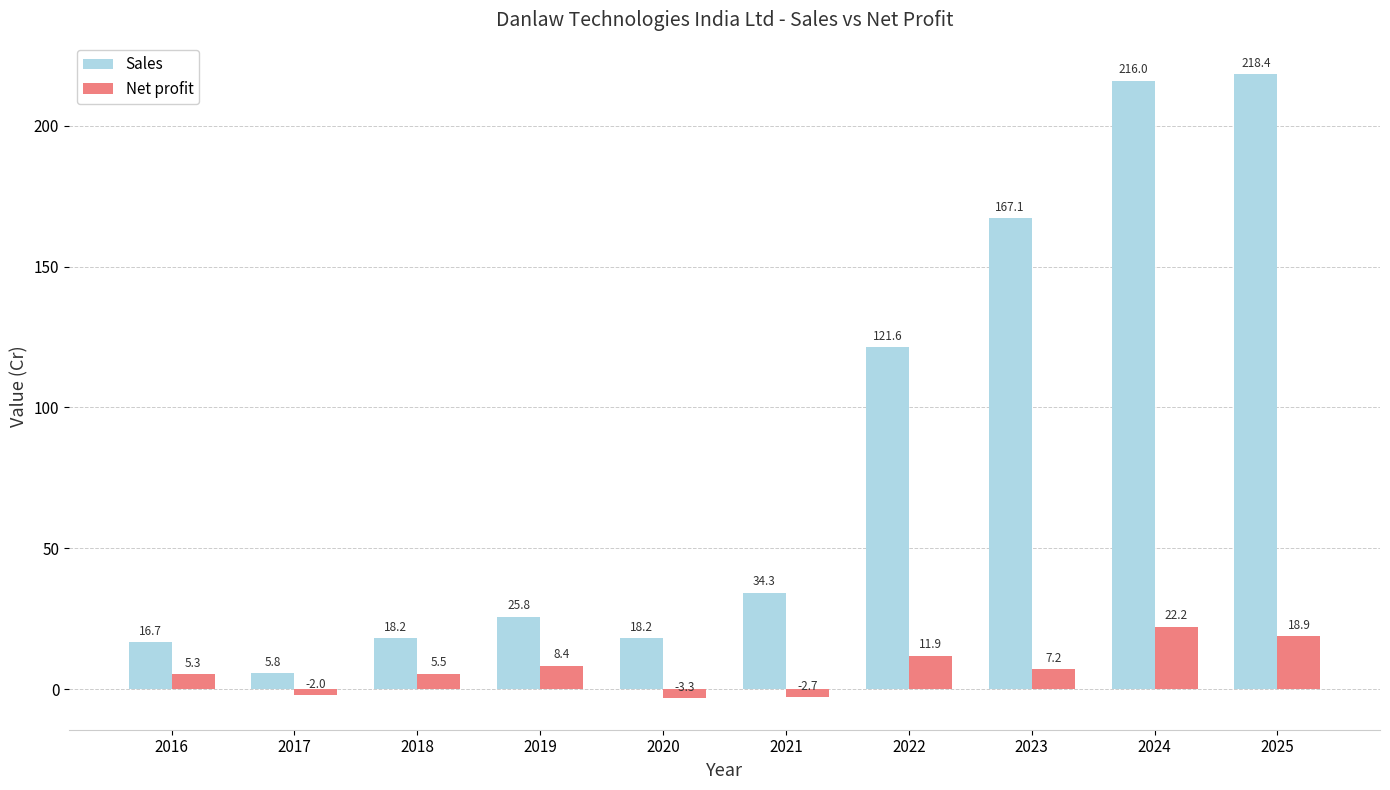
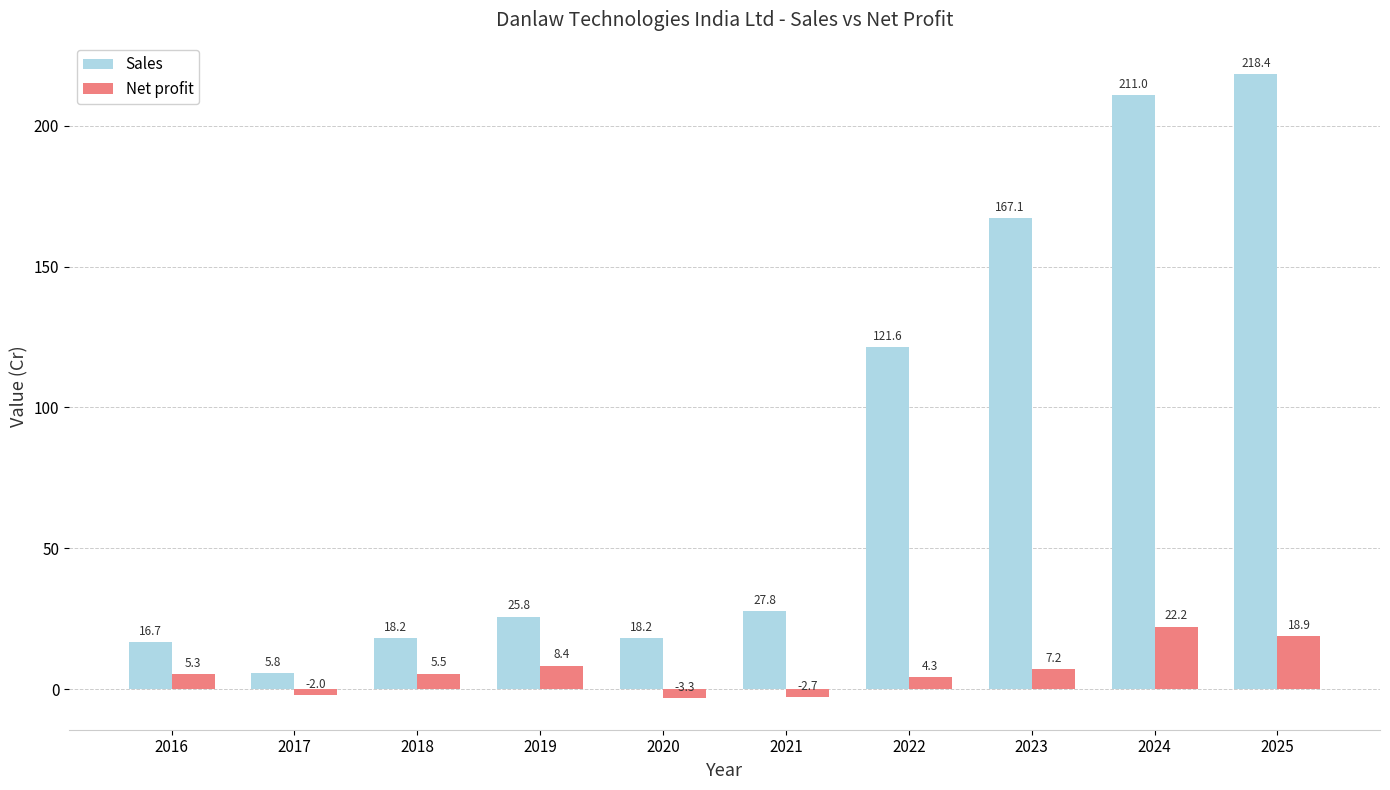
Sales, 2021: 34.3 -> 27.8
Net profit, 2022: 11.9 -> 4.3
Sales, 2024: 216.0 -> 211.0
